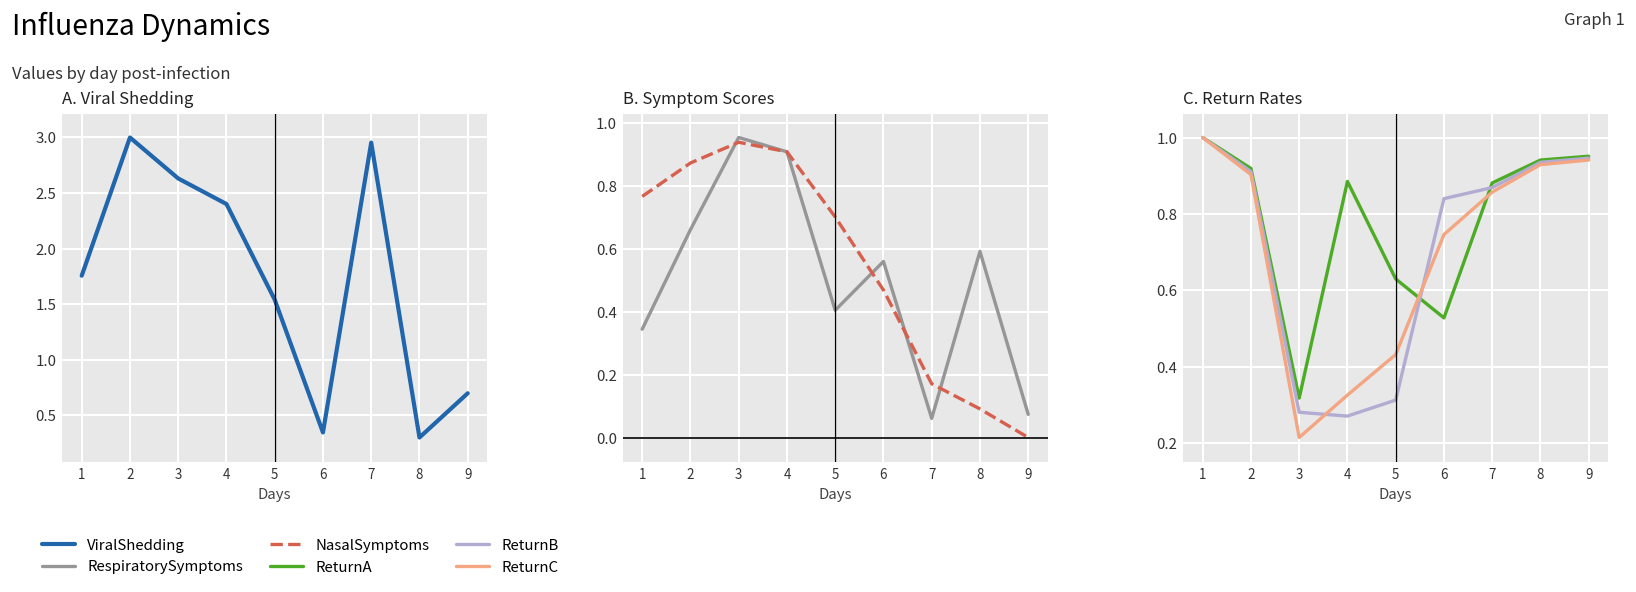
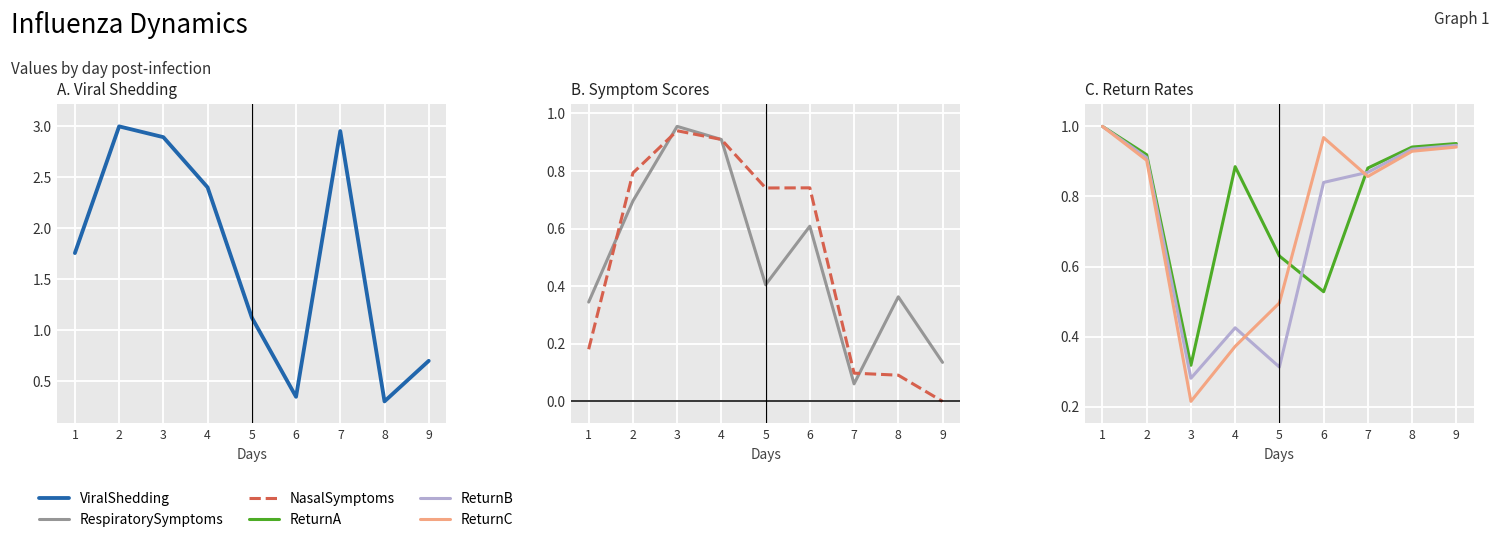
A. Viral Shedding, 3: 2.6 -> 2.9
A. Viral Shedding, 5: 1.5 -> 1.1
B. Symptom Scores, NasalSymptoms, 1: 0.77 -> 0.18
B. Symptom Scores, RespiratorySymptoms, 2: 0.66 -> 0.70
B. Symptom Scores, NasalSymptoms, 2: 0.87 -> 0.79
B. Symptom Scores, NasalSymptoms, 5: 0.70 -> 0.74
B. Symptom Scores, RespiratorySymptoms, 6: 0.56 -> 0.61
B. Symptom Scores, NasalSymptoms, 6: 0.47 -> 0.74
B. Symptom Scores, NasalSymptoms, 7: 0.17 -> 0.10
B. Symptom Scores, RespiratorySymptoms, 8: 0.59 -> 0.36
B. Symptom Scores, RespiratorySymptoms, 9: 0.07 -> 0.14
C. Return Rates, ReturnB, 4: 0.27 -> 0.43
C. Return Rates, ReturnC, 4: 0.33 -> 0.37
C. Return Rates, ReturnC, 5: 0.43 -> 0.50
C. Return Rates, ReturnC, 6: 0.75 -> 0.97
